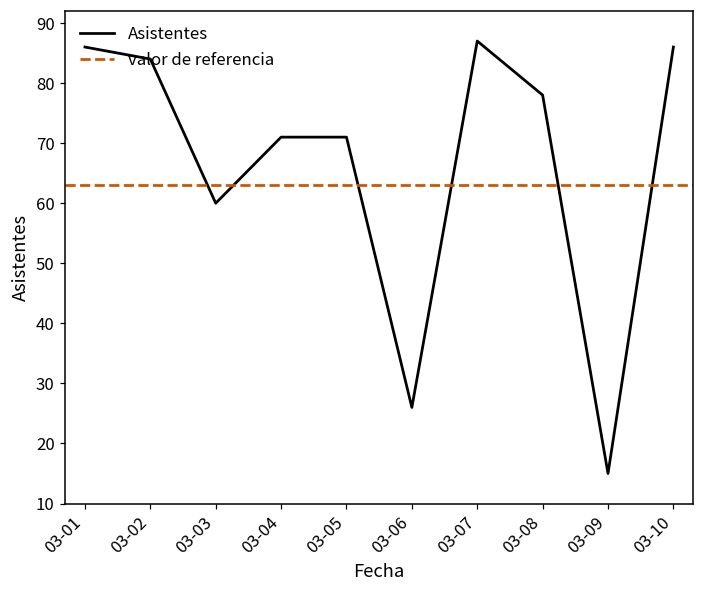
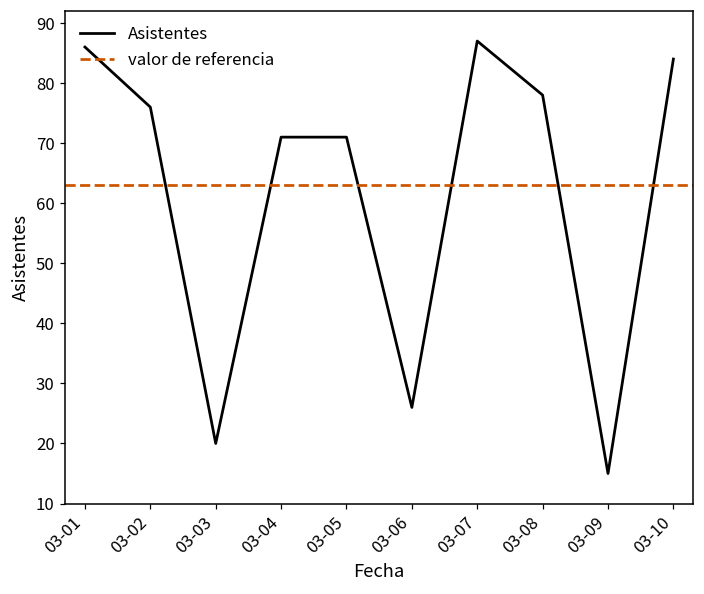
03-02: 84 -> 76
03-03: 60 -> 20
03-10: 86 -> 84
